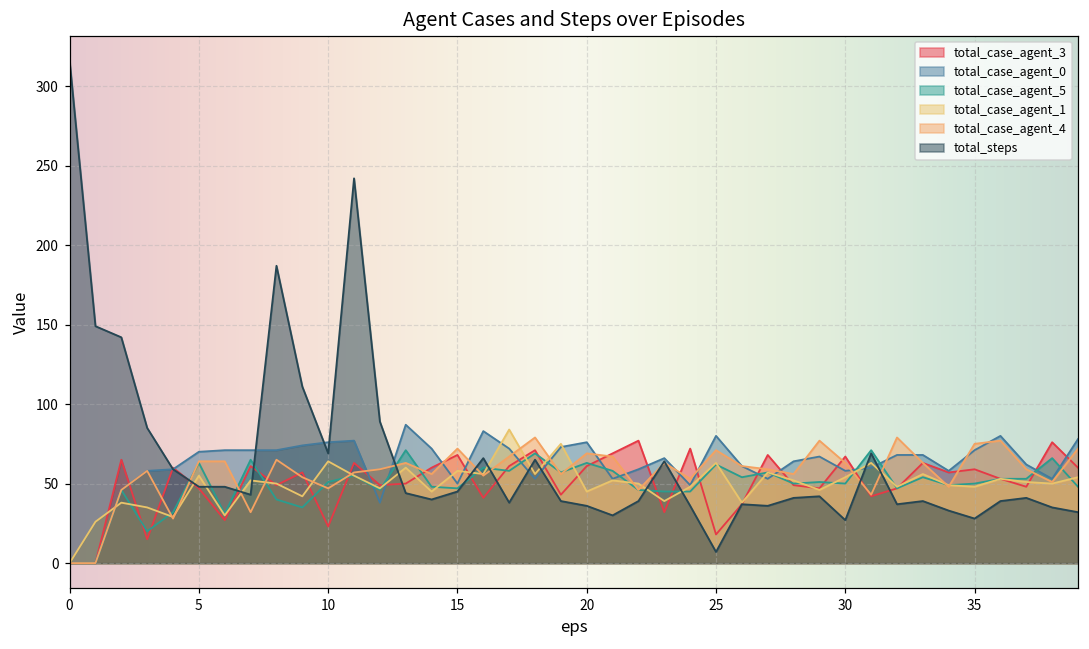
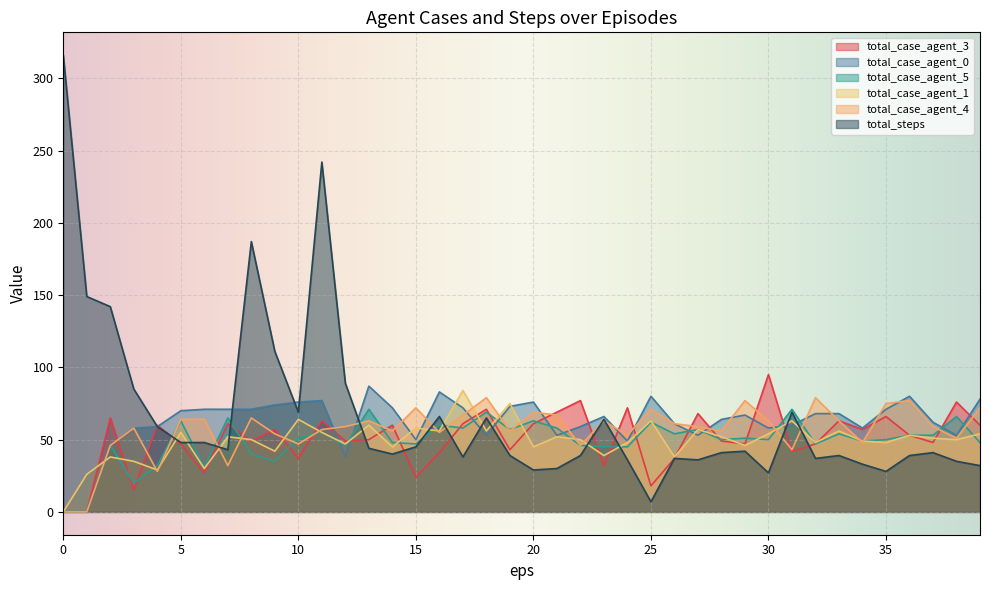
total_case_agent_3, 10: 23 -> 37
total_case_agent_3, 15: 68 -> 24
total_steps, 20: 36 -> 29
total_case_agent_3, 30: 67 -> 95
total_case_agent_3, 35: 59 -> 66
